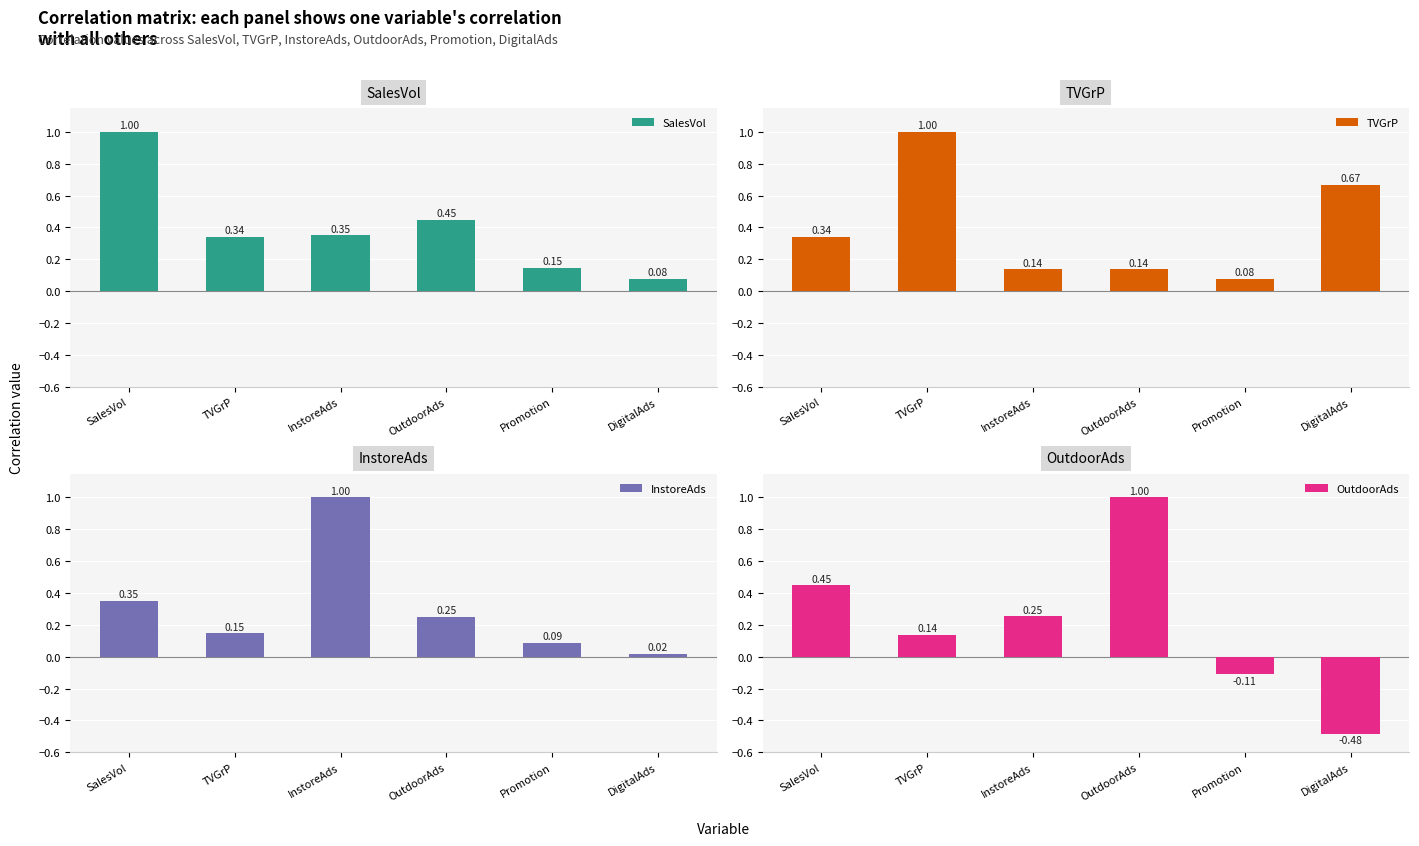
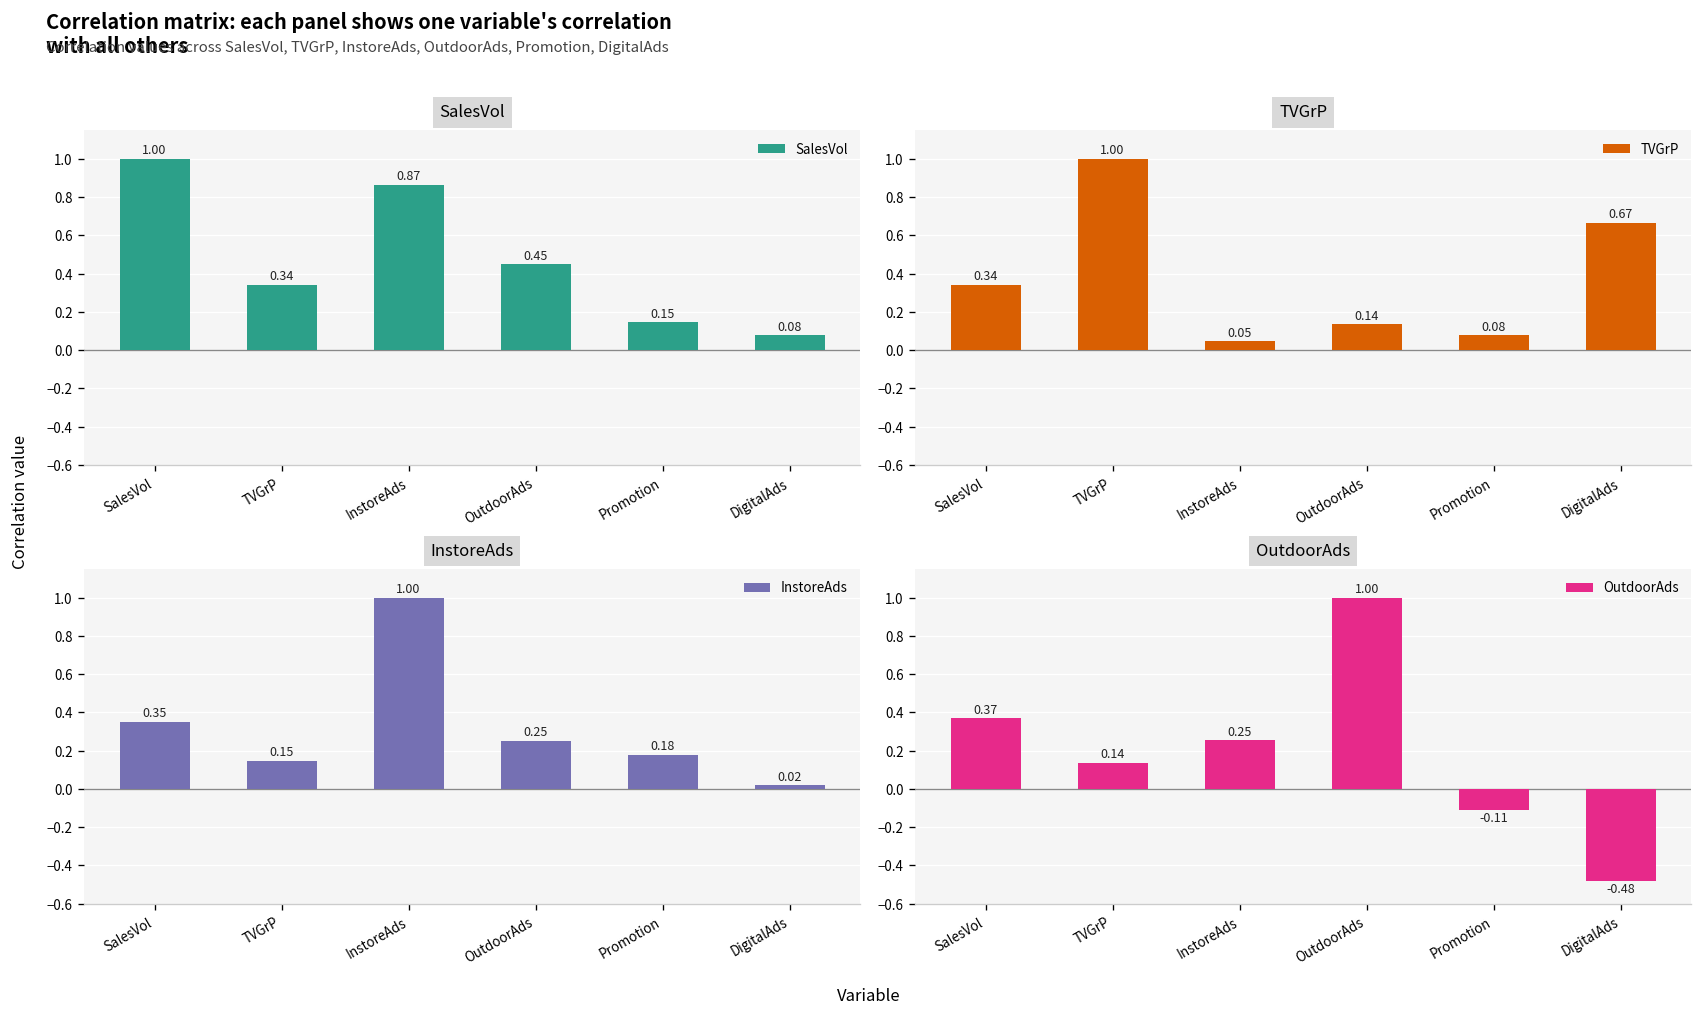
SalesVol, InstoreAds: 0.35 -> 0.87
TVGrP, InstoreAds: 0.14 -> 0.05
InstoreAds, Promotion: 0.09 -> 0.18
OutdoorAds, SalesVol: 0.45 -> 0.37
